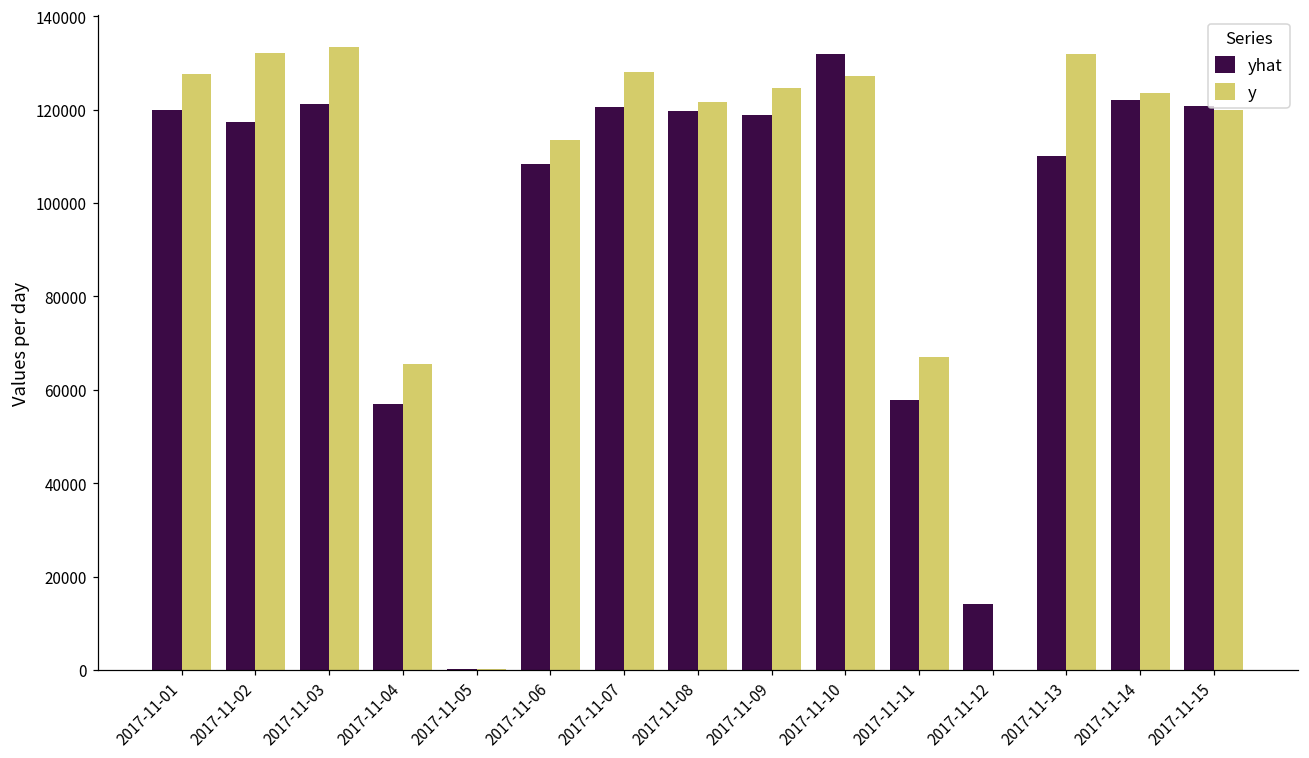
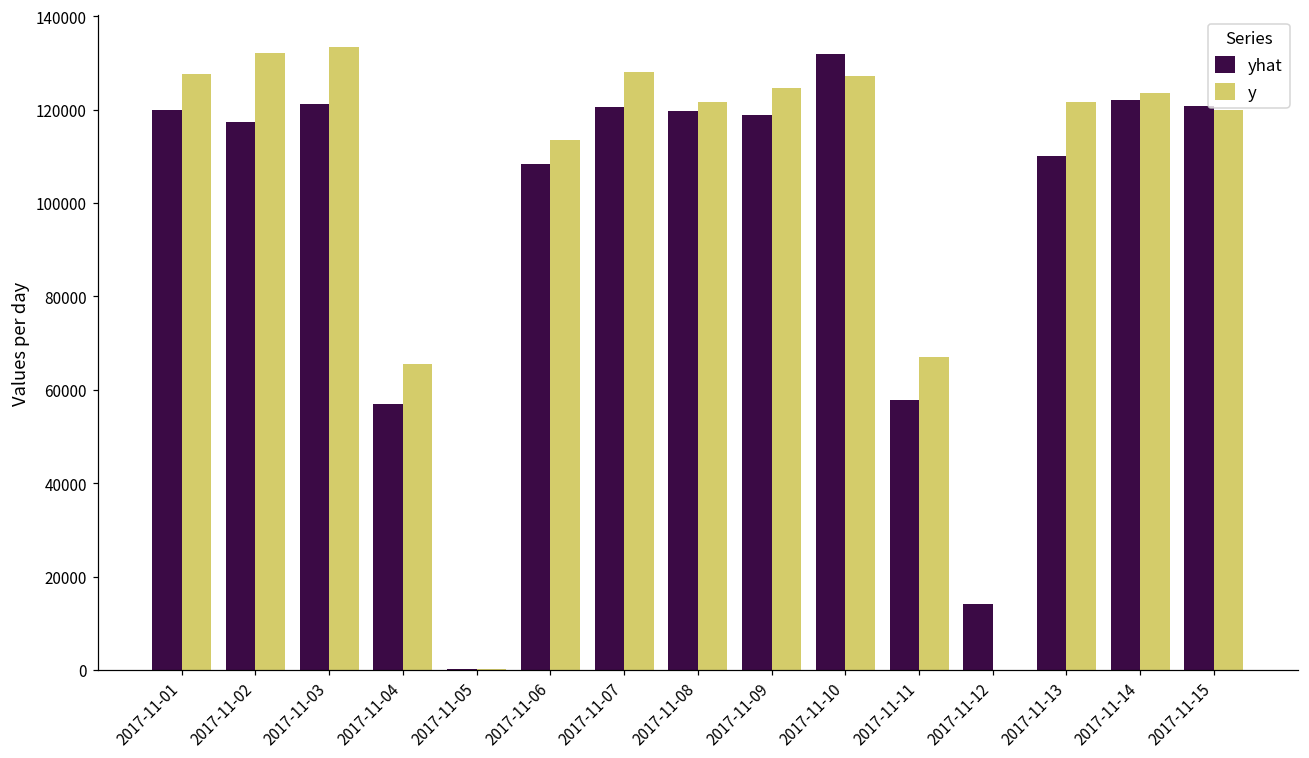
y, 2017-11-13: 132000 -> 122000
